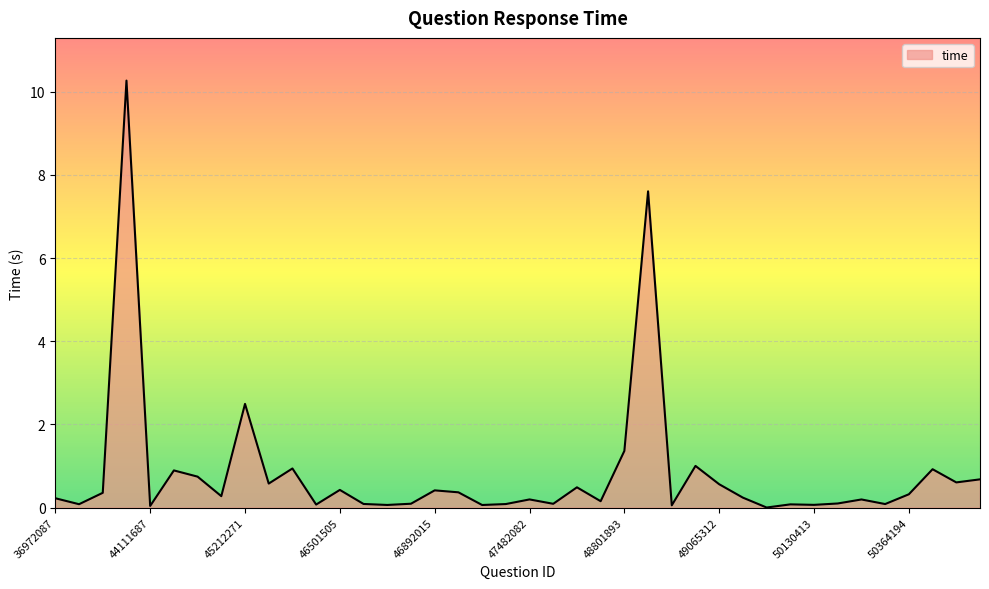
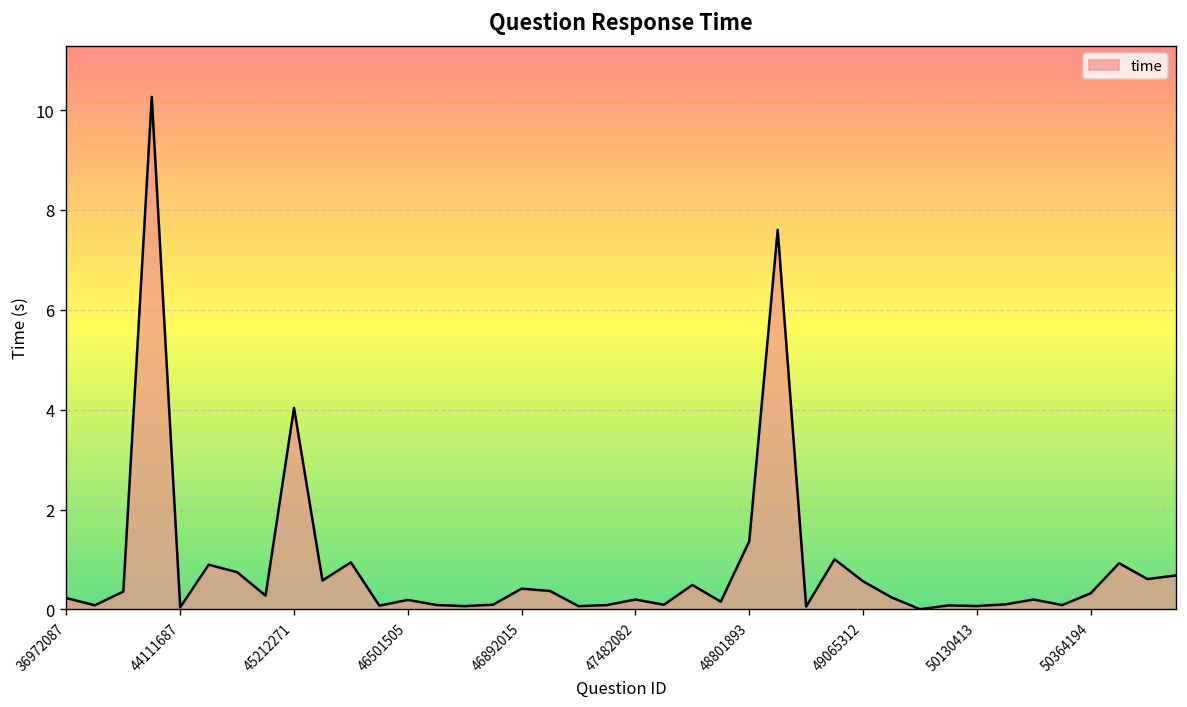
45212271: 2.5 -> 4.0
46501505: 0.4 -> 0.2
